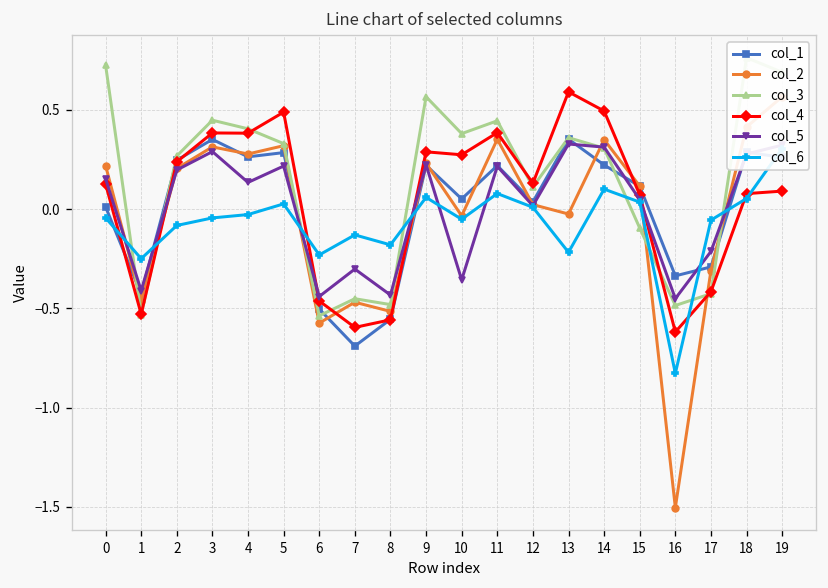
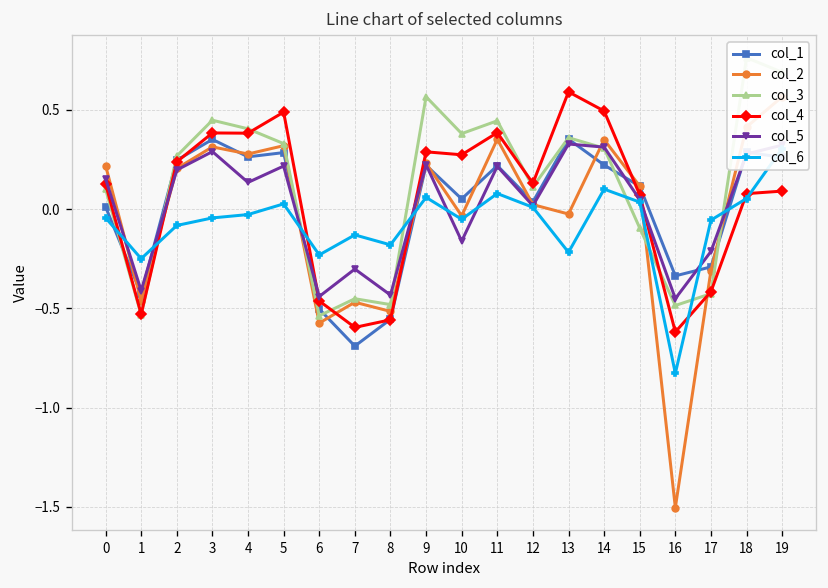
col_3, 0: 0.73 -> 0.10
col_5, 10: -0.36 -> -0.16
